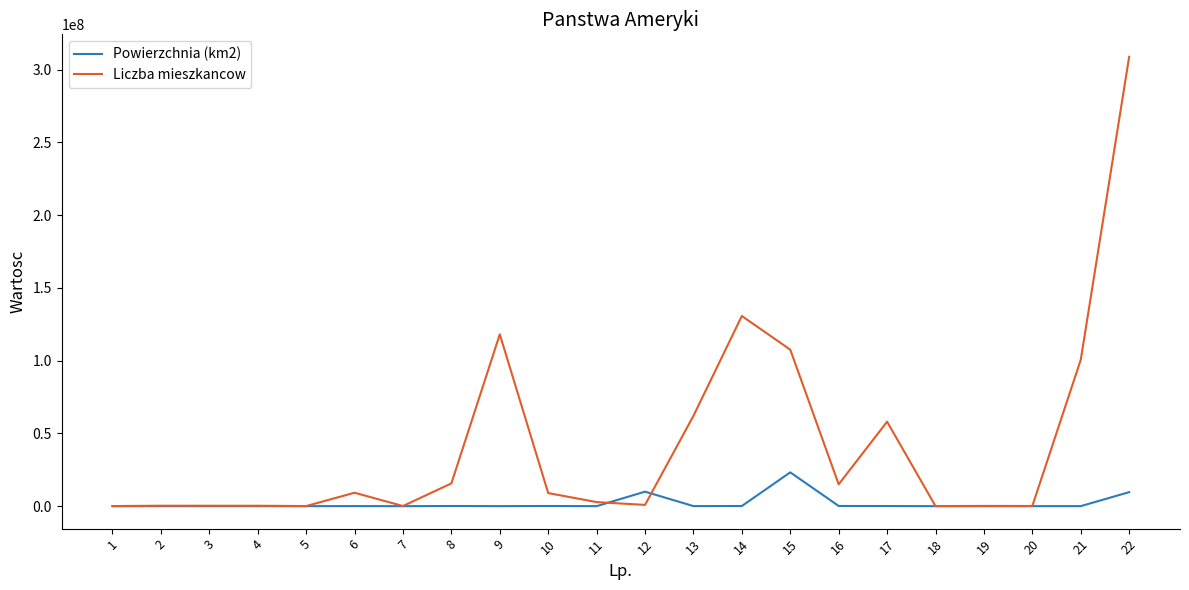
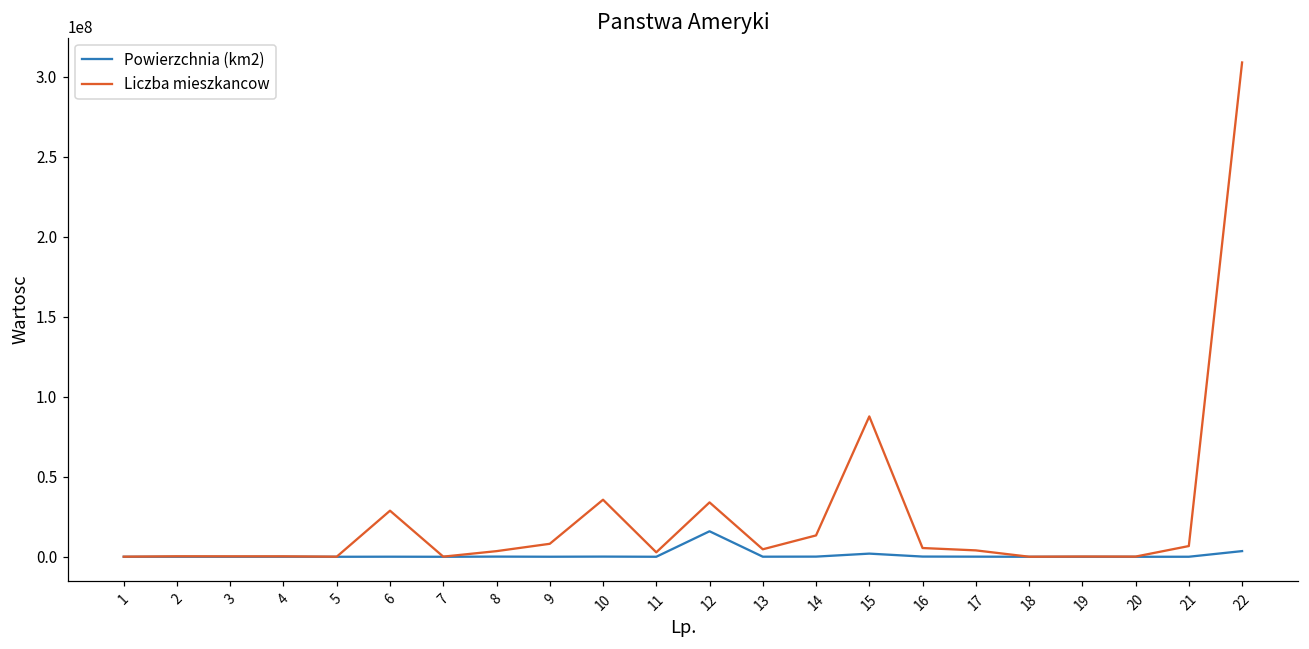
Liczba mieszkancow, 6: 9000000 -> 29000000
Liczba mieszkancow, 8: 16000000 -> 4000000
Liczba mieszkancow, 9: 118000000 -> 8000000
Liczba mieszkancow, 10: 9000000 -> 36000000
Powierzchnia (km2), 12: 10000000 -> 16000000
Liczba mieszkancow, 12: 1000000 -> 34000000
Liczba mieszkancow, 13: 62000000 -> 5000000
Liczba mieszkancow, 14: 131000000 -> 13000000
Powierzchnia (km2), 15: 23000000 -> 2000000
Liczba mieszkancow, 15: 108000000 -> 88000000
Liczba mieszkancow, 16: 15000000 -> 5000000
Liczba mieszkancow, 17: 58000000 -> 4000000
Liczba mieszkancow, 21: 101000000 -> 7000000
Powierzchnia (km2), 22: 10000000 -> 4000000
